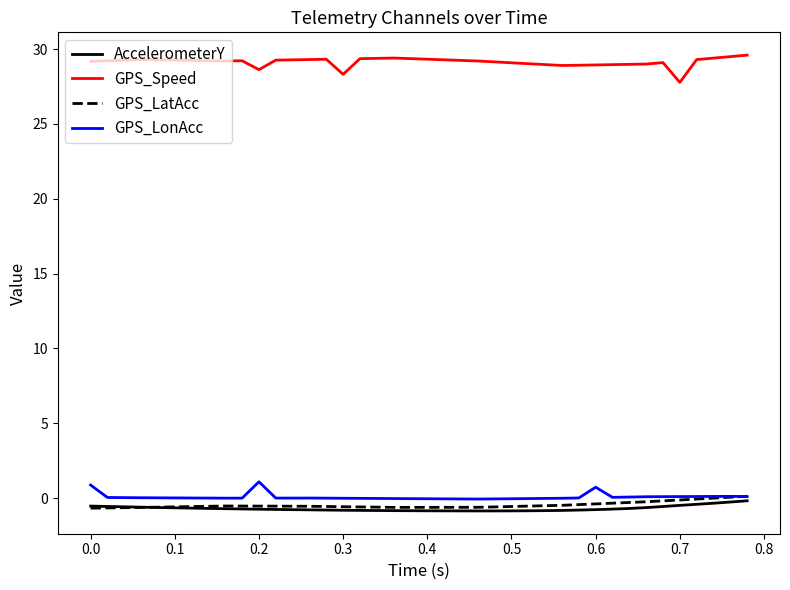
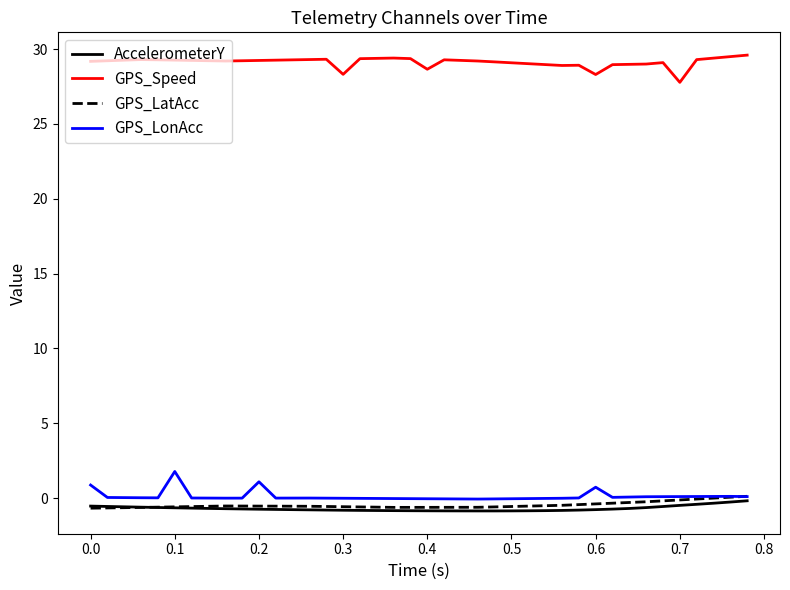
GPS_LonAcc, 0.1: 0.0 -> 1.8
GPS_Speed, 0.2: 28.6 -> 29.2
GPS_Speed, 0.4: 29.3 -> 28.7
GPS_Speed, 0.6: 28.9 -> 28.3
